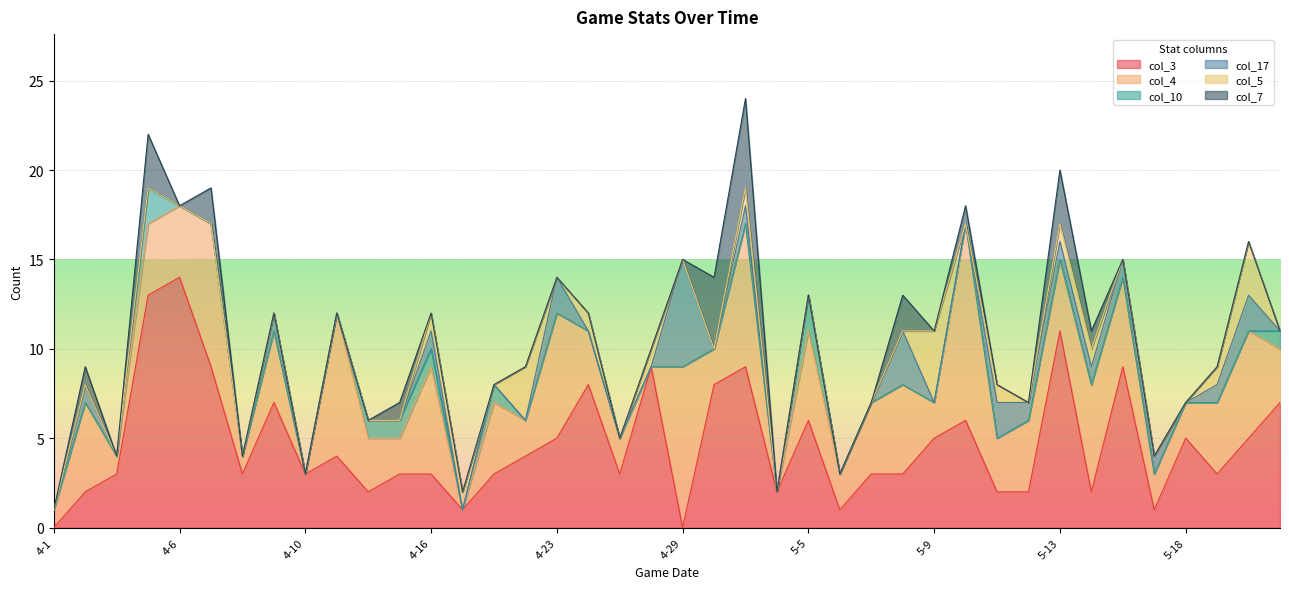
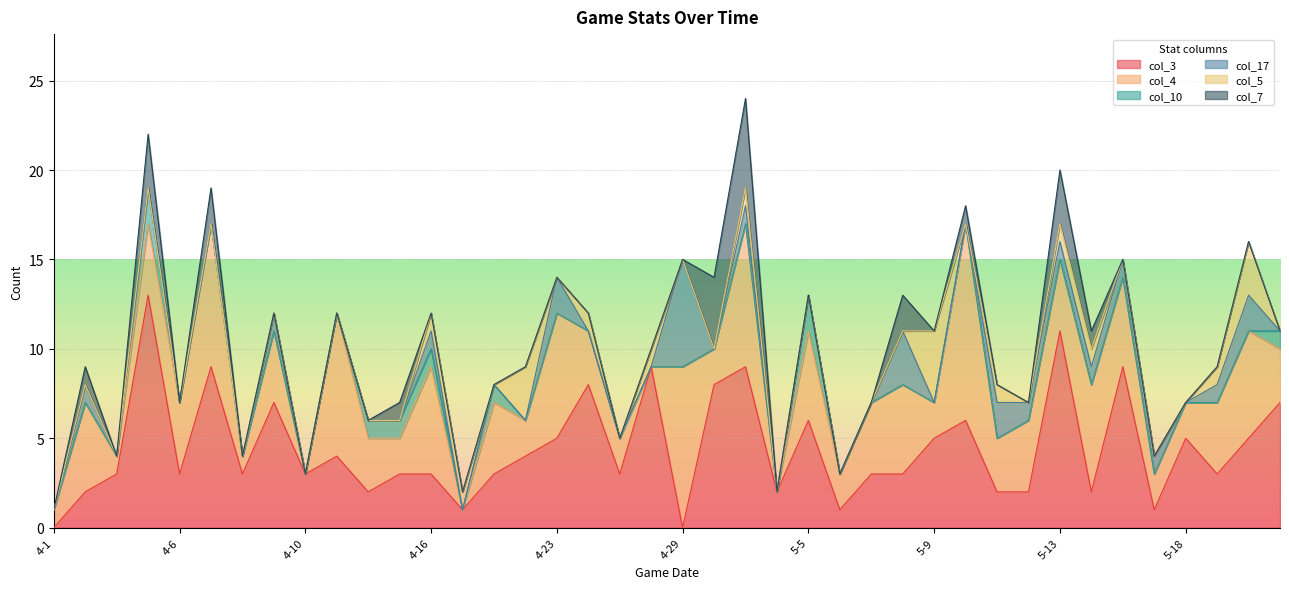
col_3, 4-6: 14 -> 3
